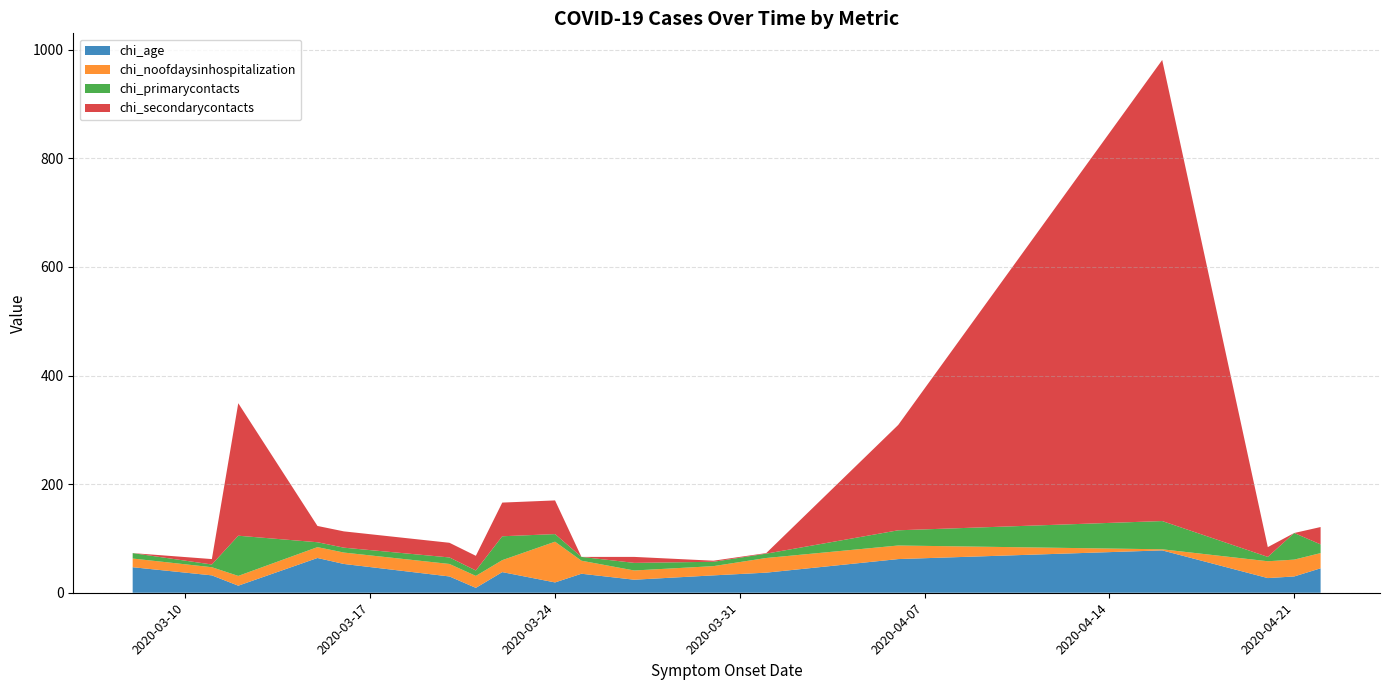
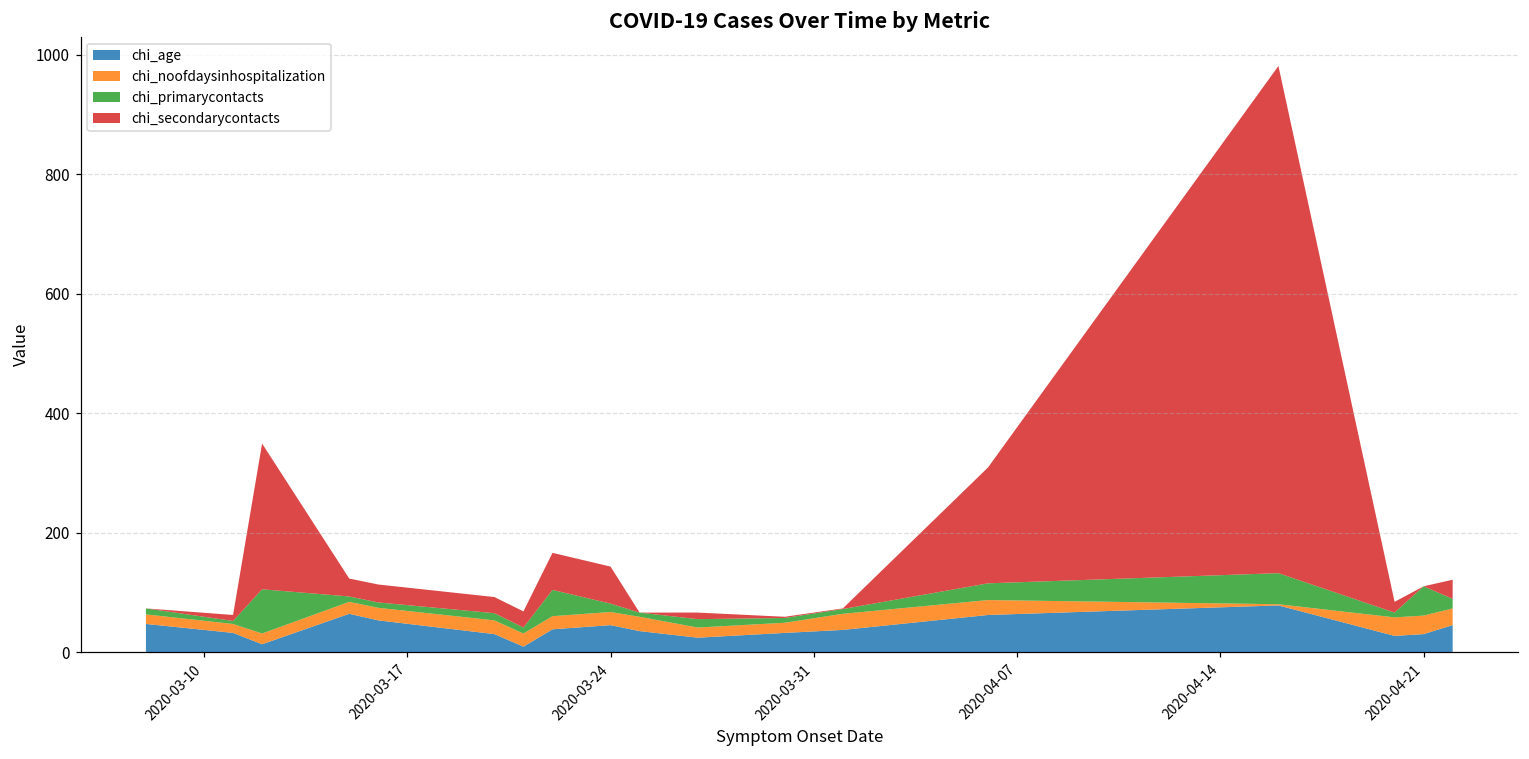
chi_age, 2020-03-24: 20 -> 50
chi_noofdaysinhospitalization, 2020-03-24: 80 -> 20
